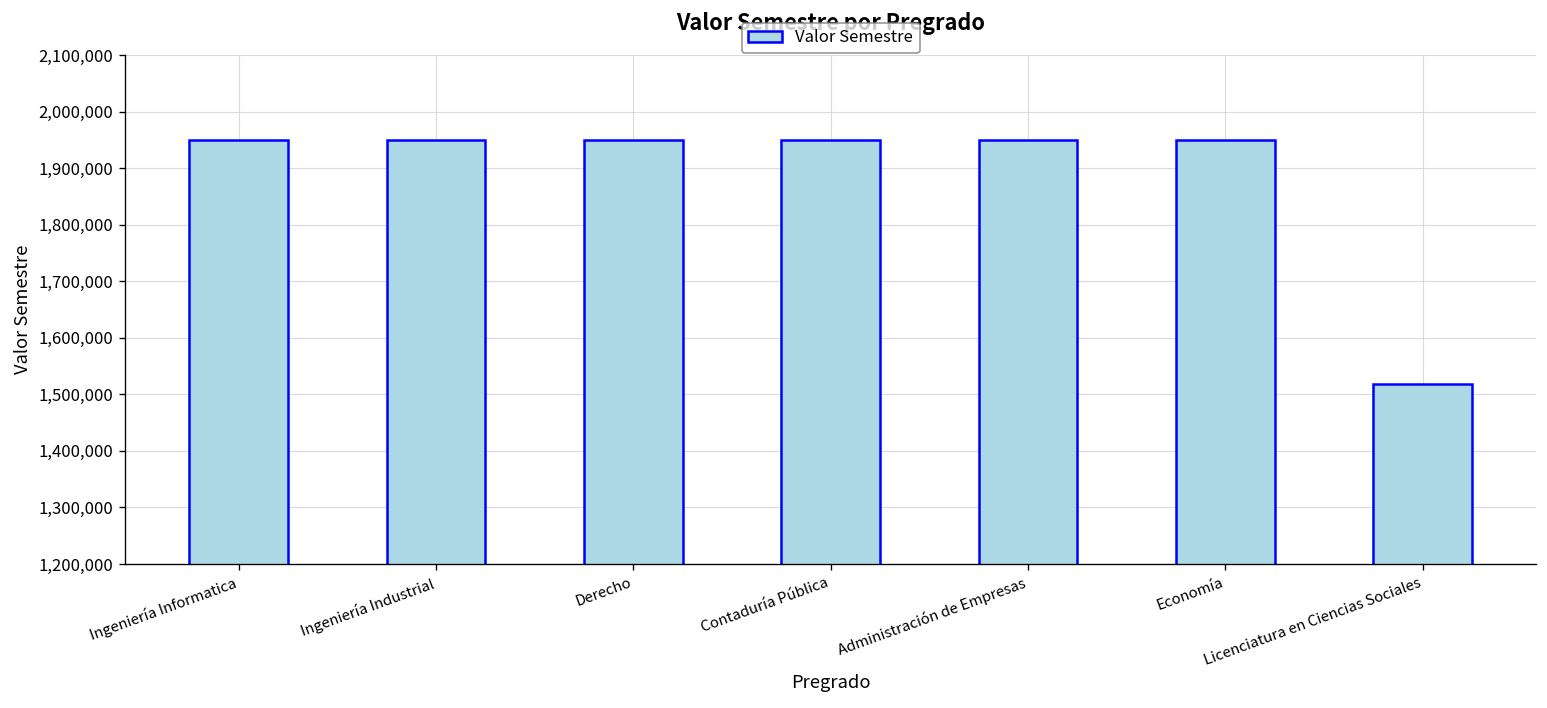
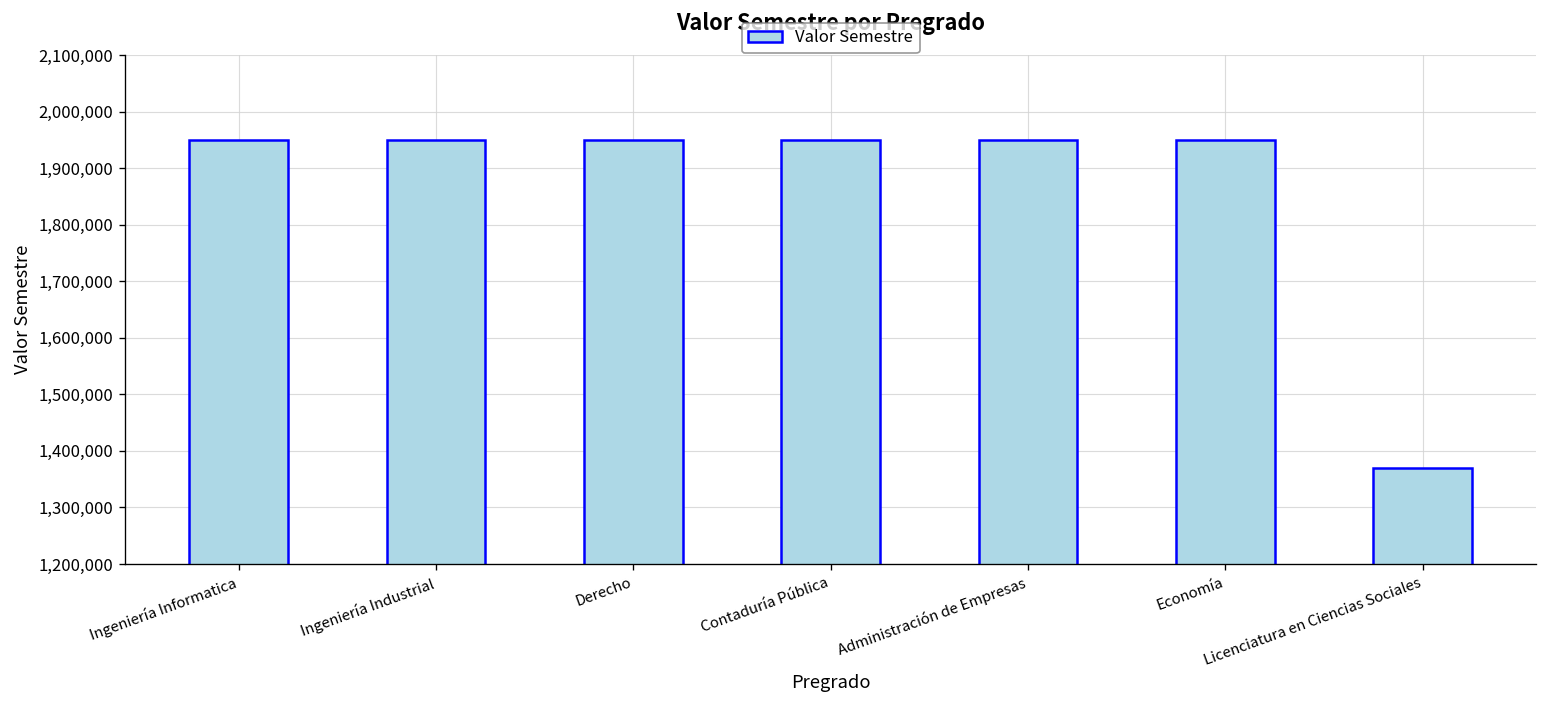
Licenciatura en Ciencias Sociales: 1,520,000 -> 1,370,000
